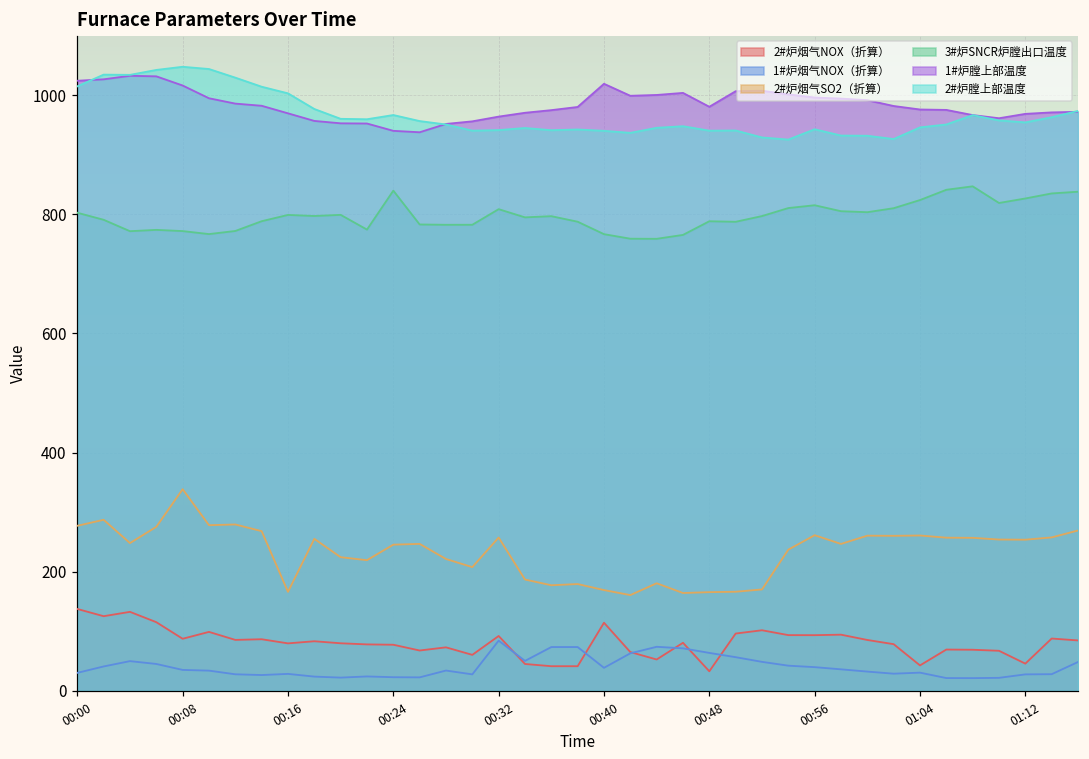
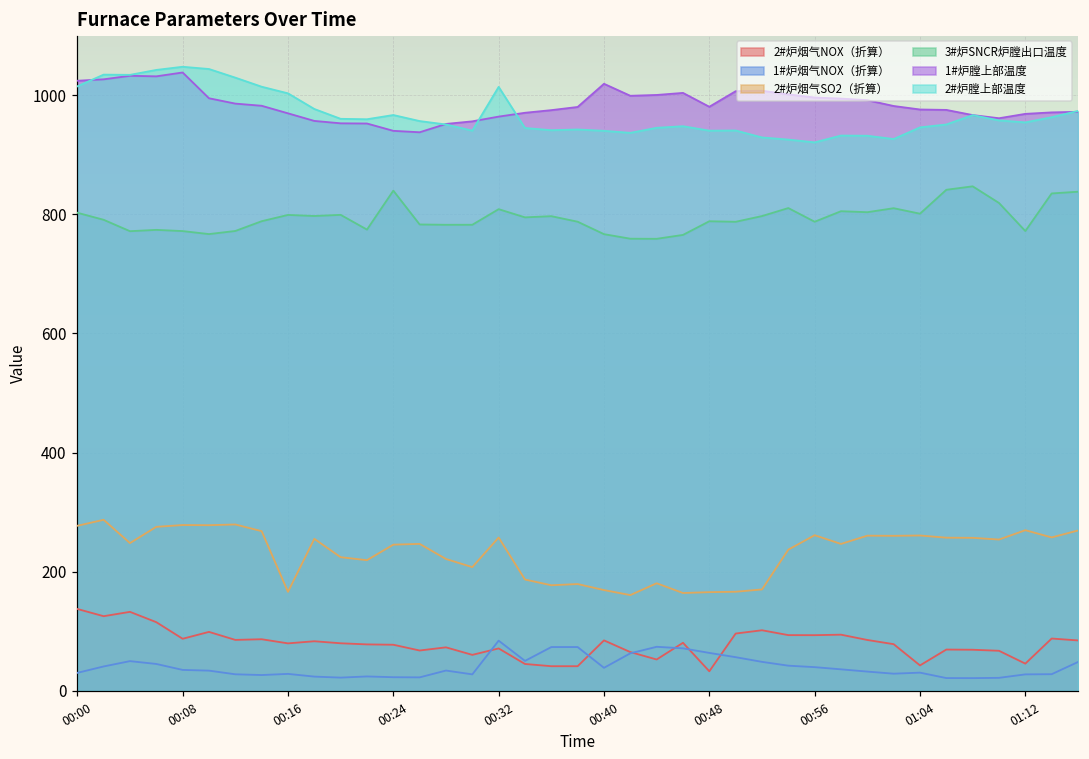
2#炉烟气SO2（折算）, 00:08: 340 -> 280
1#炉膛上部温度, 00:08: 1020 -> 1040
2#炉烟气NOX（折算）, 00:32: 90 -> 70
2#炉膛上部温度, 00:32: 940 -> 1010
2#炉烟气NOX（折算）, 00:40: 110 -> 80
3#炉SNCR炉膛出口温度, 00:56: 820 -> 790
2#炉膛上部温度, 00:56: 940 -> 920
3#炉SNCR炉膛出口温度, 01:04: 820 -> 800
2#炉烟气SO2（折算）, 01:12: 250 -> 270
3#炉SNCR炉膛出口温度, 01:12: 830 -> 770
